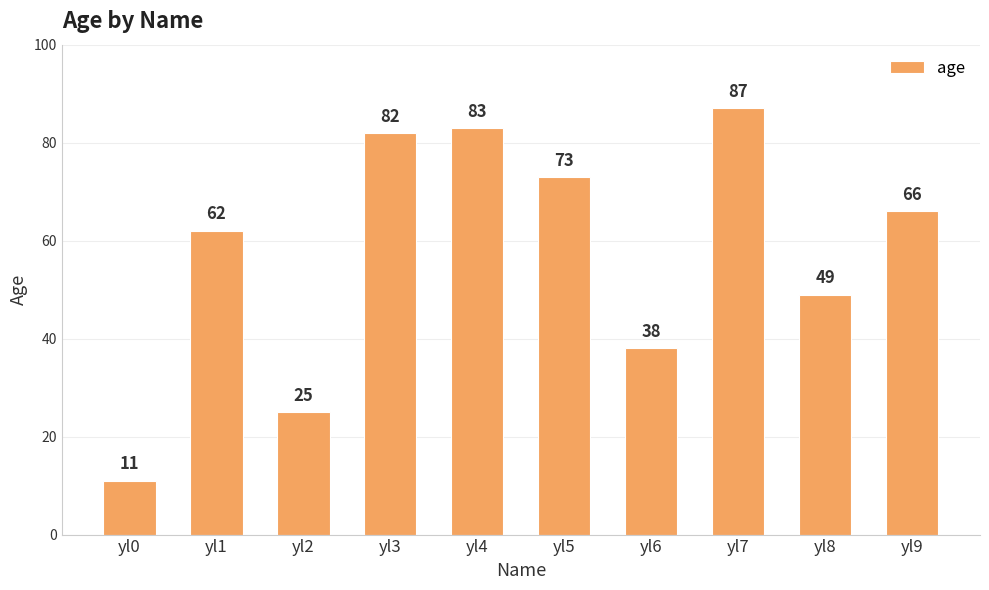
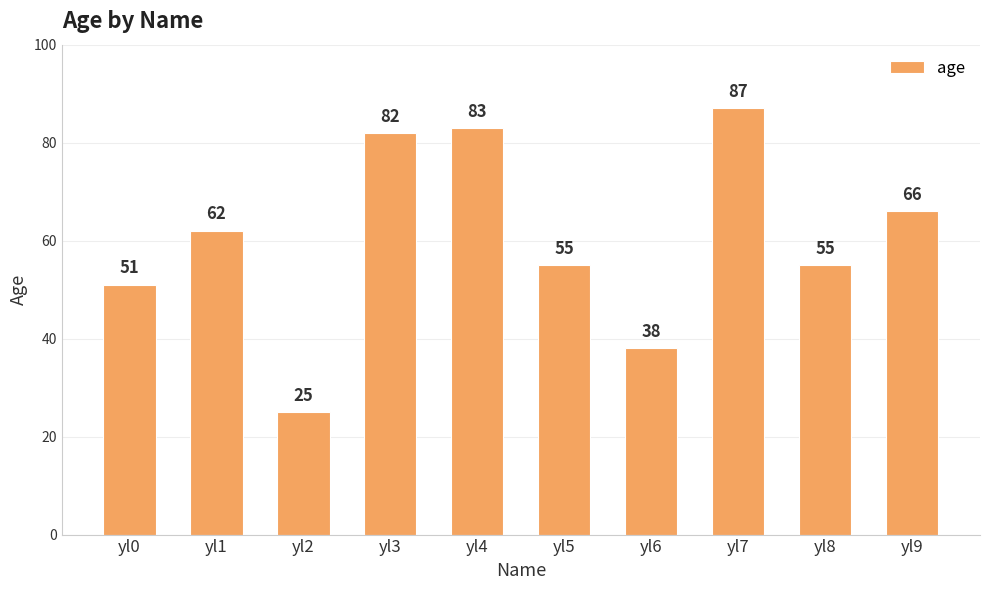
yl0: 11 -> 51
yl5: 73 -> 55
yl8: 49 -> 55
